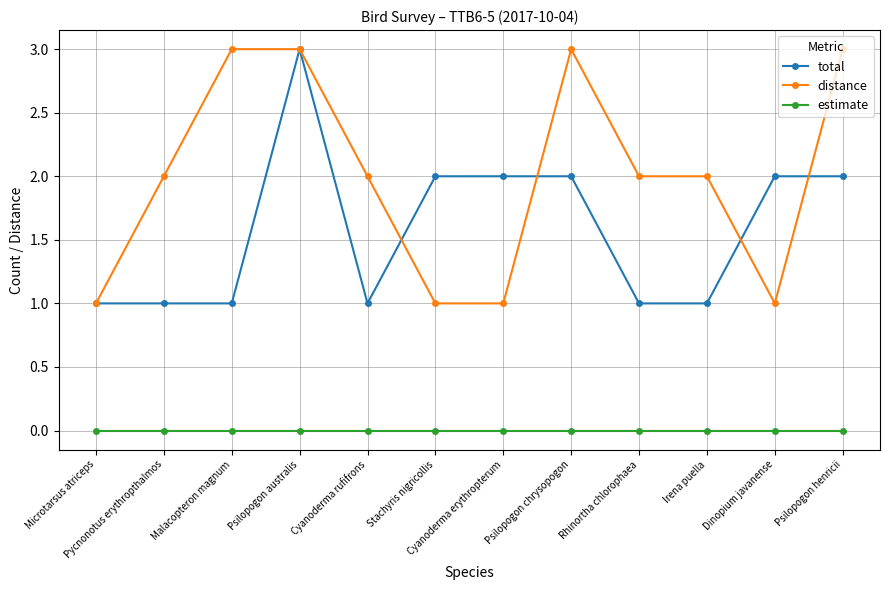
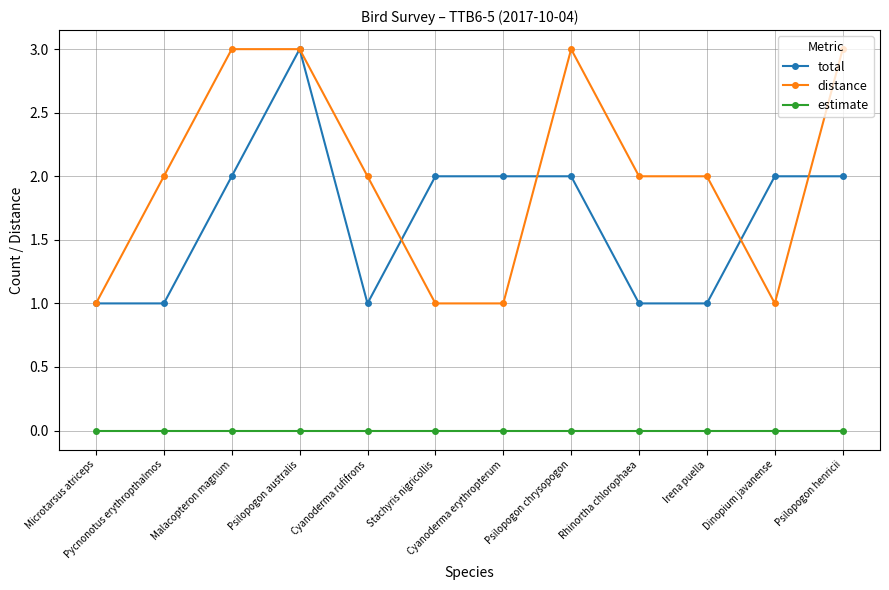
total, Malacopteron magnum: 1 -> 2
